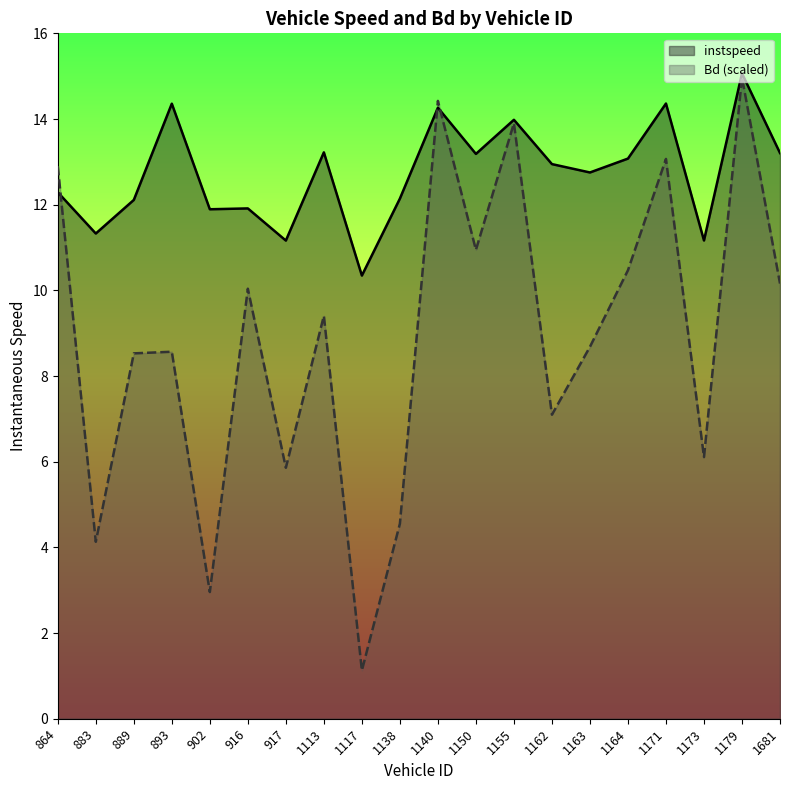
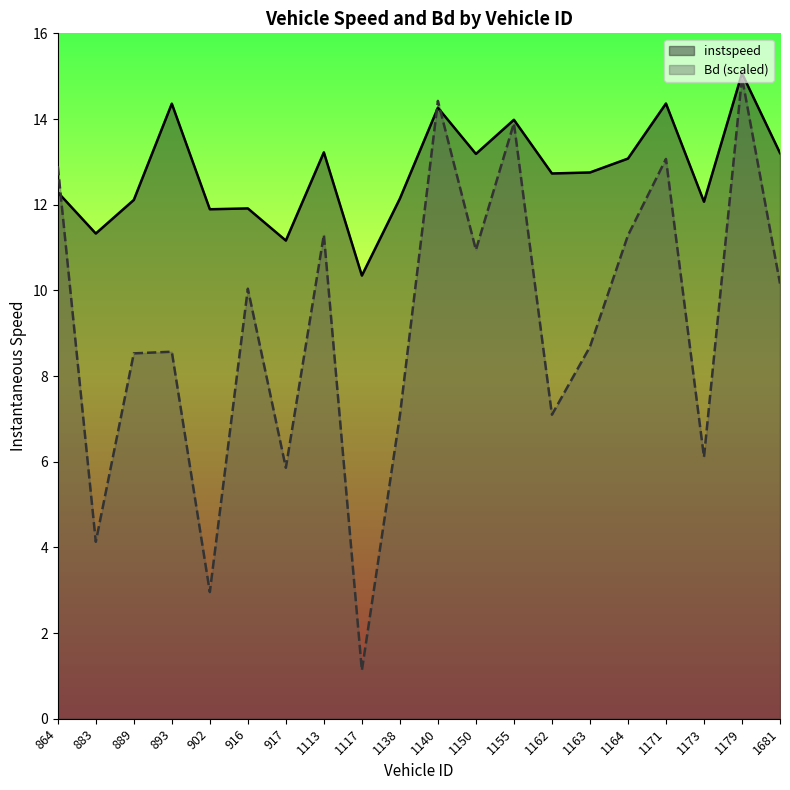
Bd (scaled), 1113: 9.4 -> 11.3
Bd (scaled), 1138: 4.6 -> 7.1
instspeed, 1162: 12.9 -> 12.7
Bd (scaled), 1164: 10.5 -> 11.3
instspeed, 1173: 11.2 -> 12.1
